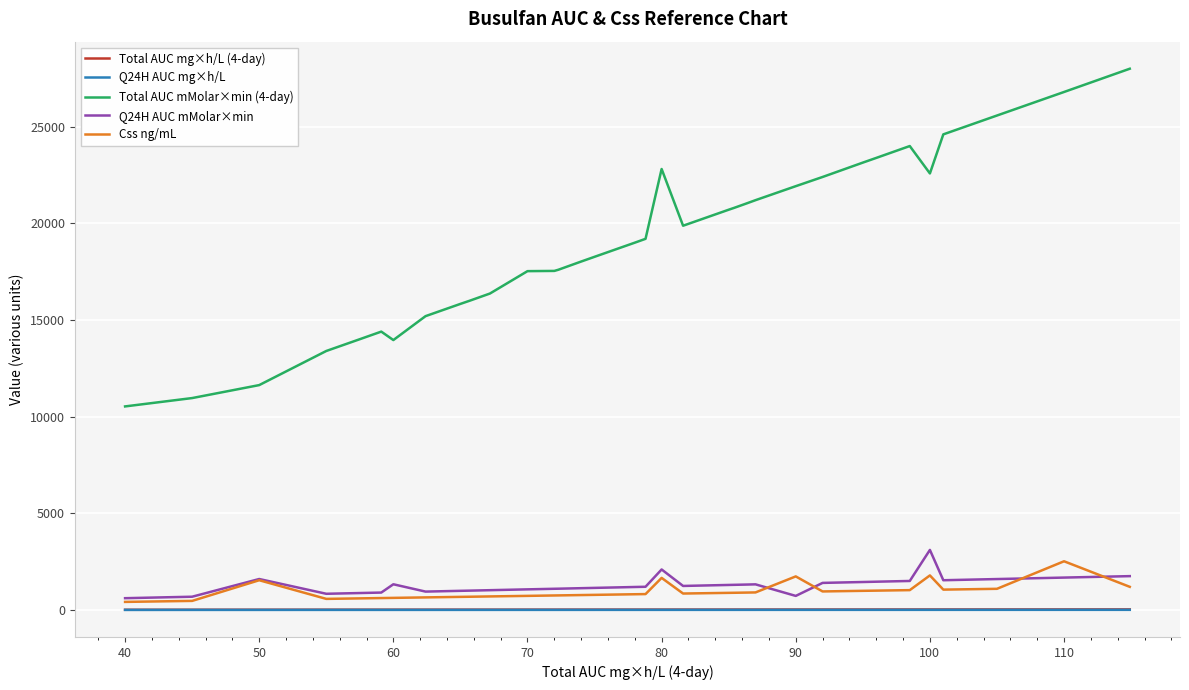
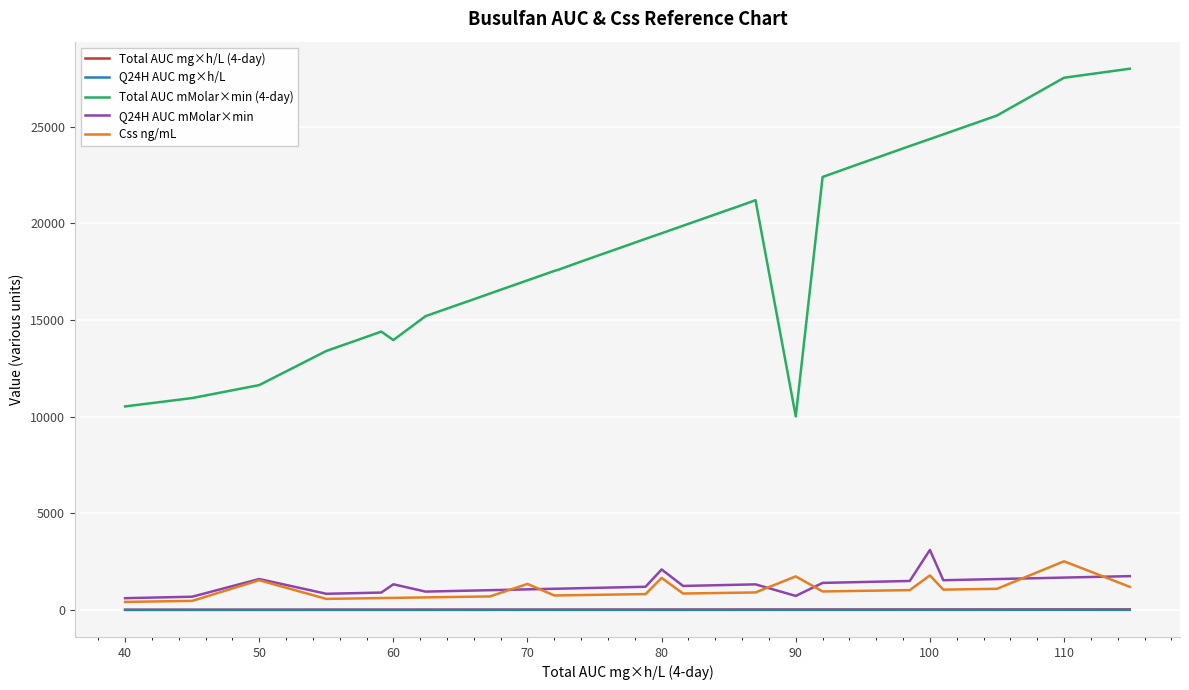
Total AUC mMolar×min (4-day), 70: 17500 -> 17100
Css ng/mL, 70: 700 -> 1300
Total AUC mMolar×min (4-day), 80: 22800 -> 19500
Total AUC mMolar×min (4-day), 90: 21900 -> 10000
Total AUC mMolar×min (4-day), 100: 22600 -> 24400
Total AUC mMolar×min (4-day), 110: 26800 -> 27500
